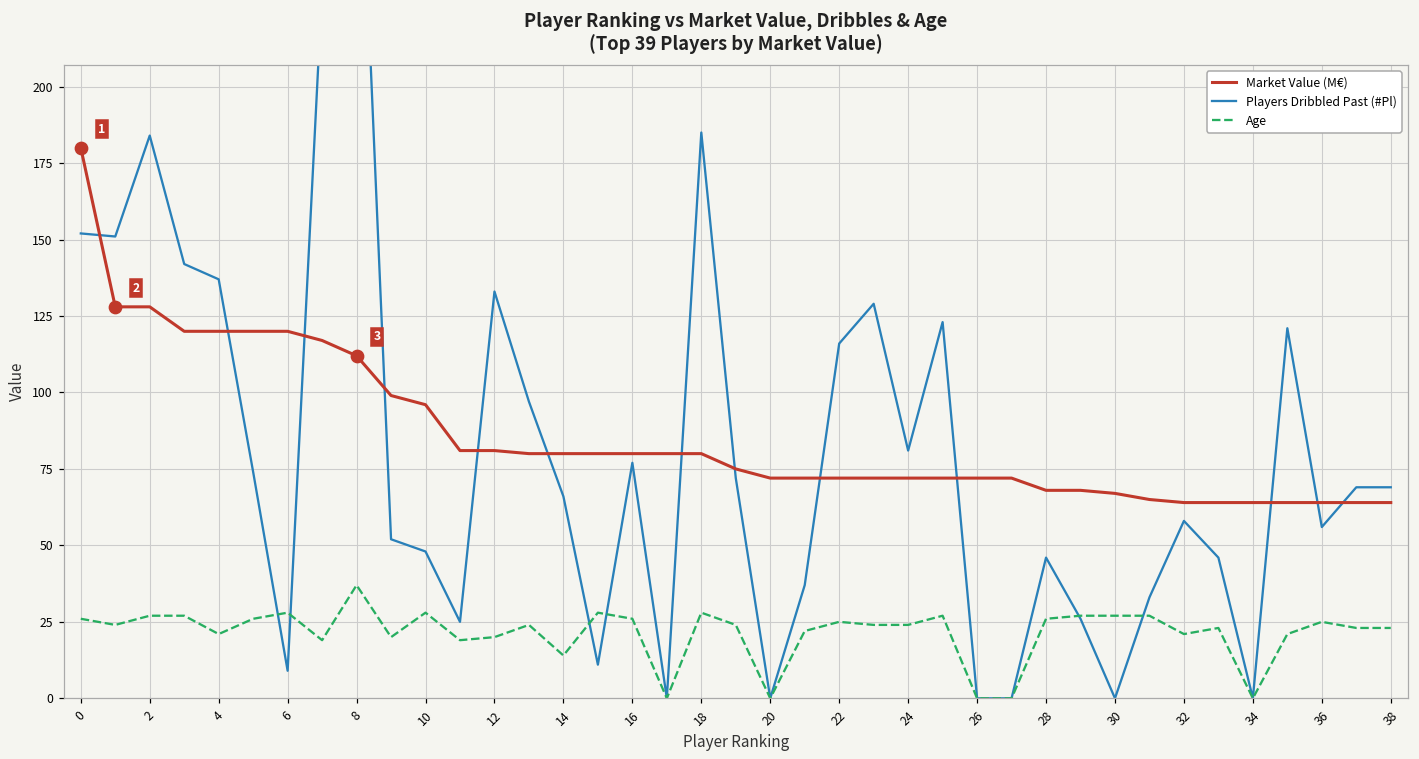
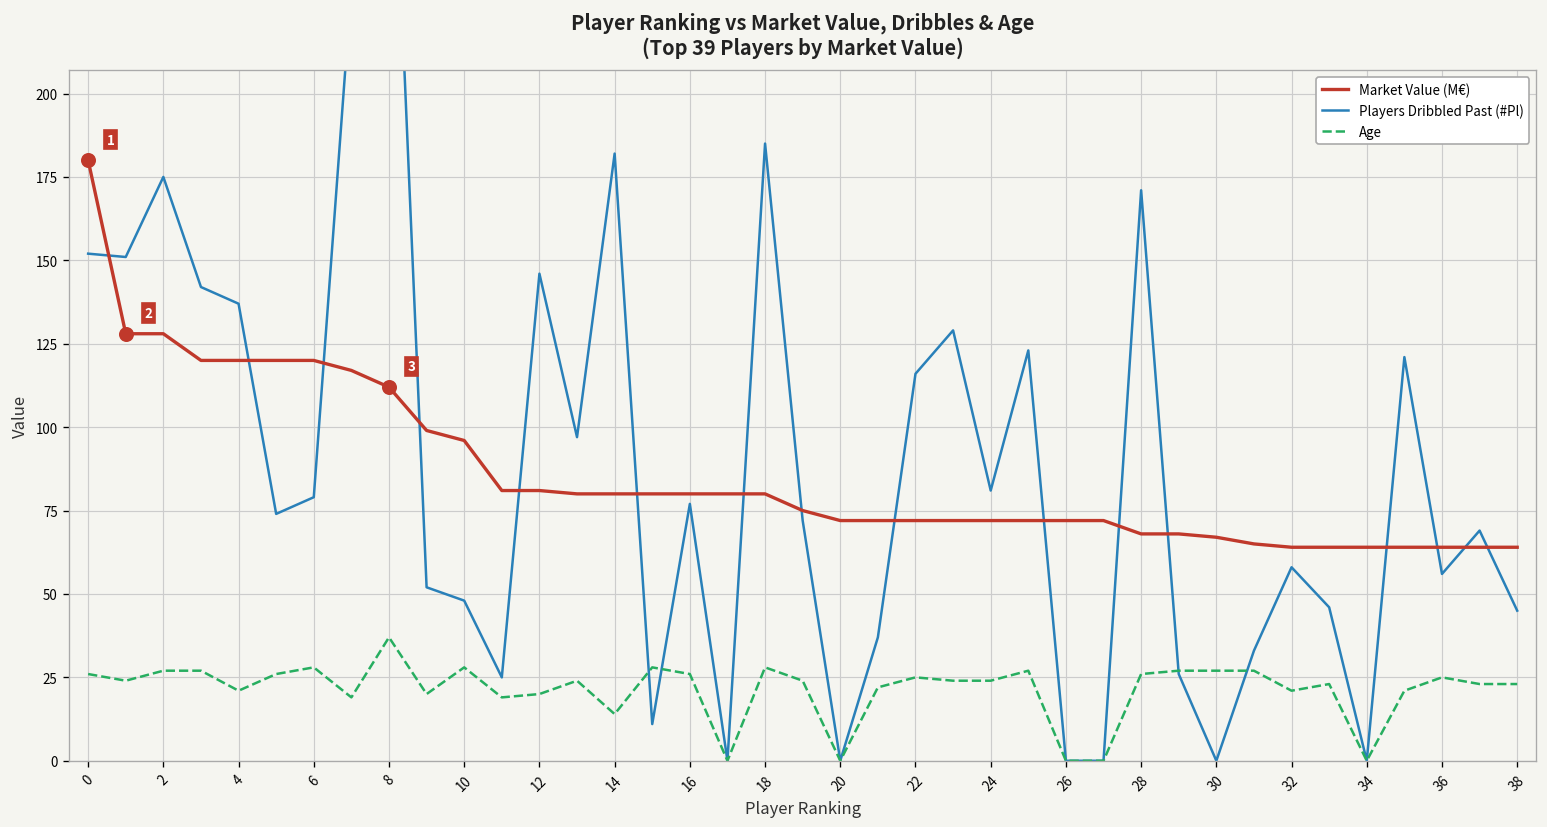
Players Dribbled Past (#Pl), 2: 184 -> 175
Players Dribbled Past (#Pl), 6: 9 -> 79
Players Dribbled Past (#Pl), 12: 133 -> 146
Players Dribbled Past (#Pl), 14: 66 -> 182
Players Dribbled Past (#Pl), 28: 46 -> 171
Players Dribbled Past (#Pl), 38: 69 -> 45
